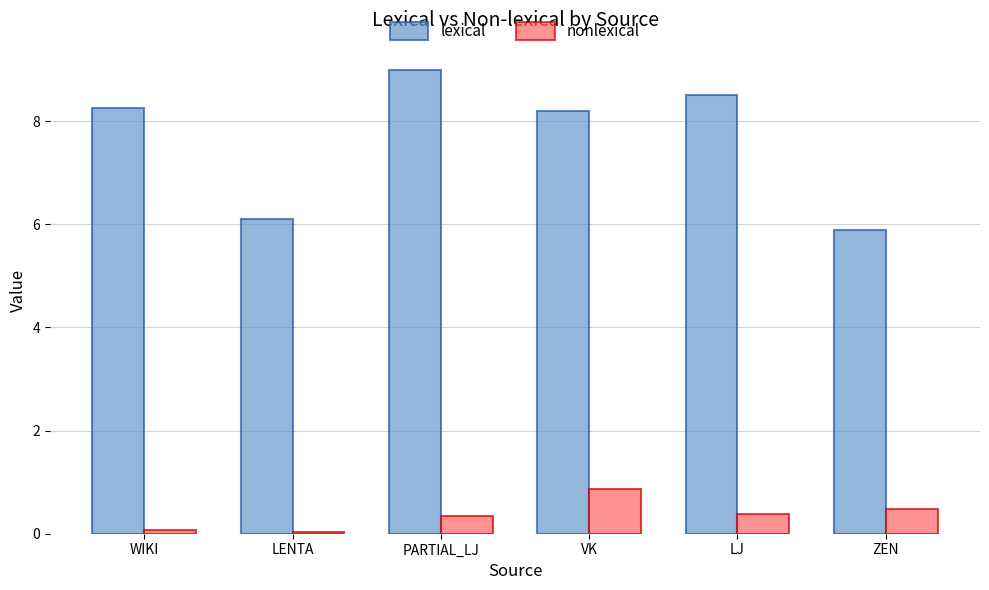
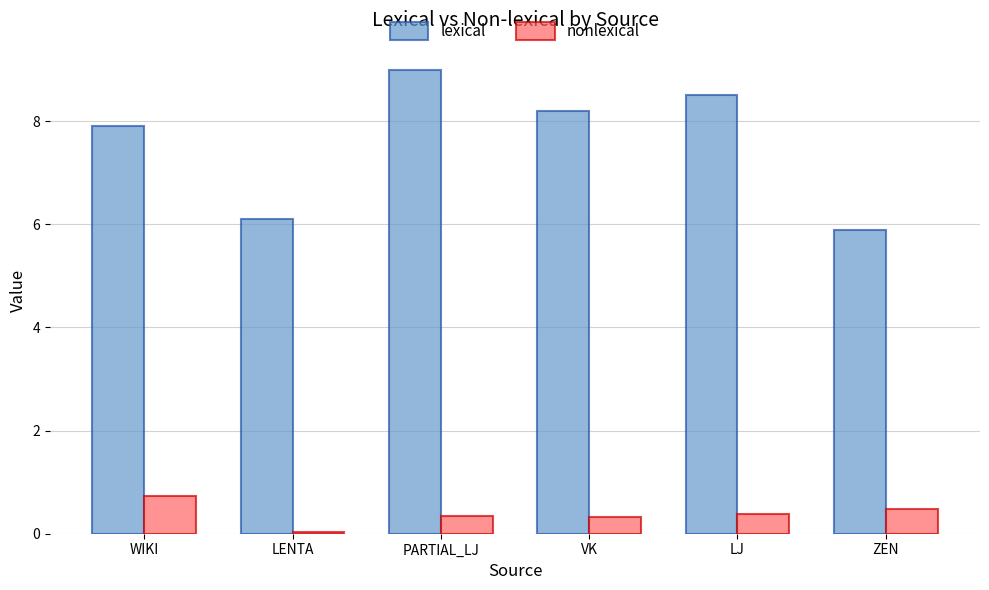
lexical, WIKI: 8.3 -> 7.9
nonlexical, WIKI: 0.1 -> 0.7
nonlexical, VK: 0.9 -> 0.3
